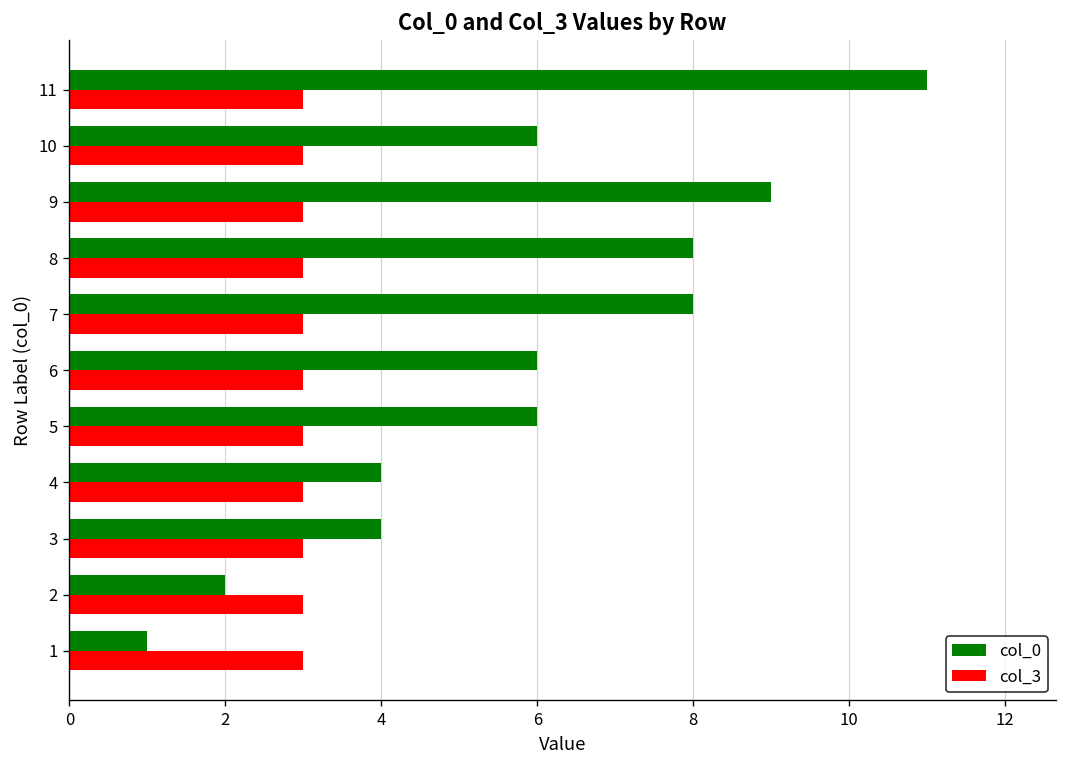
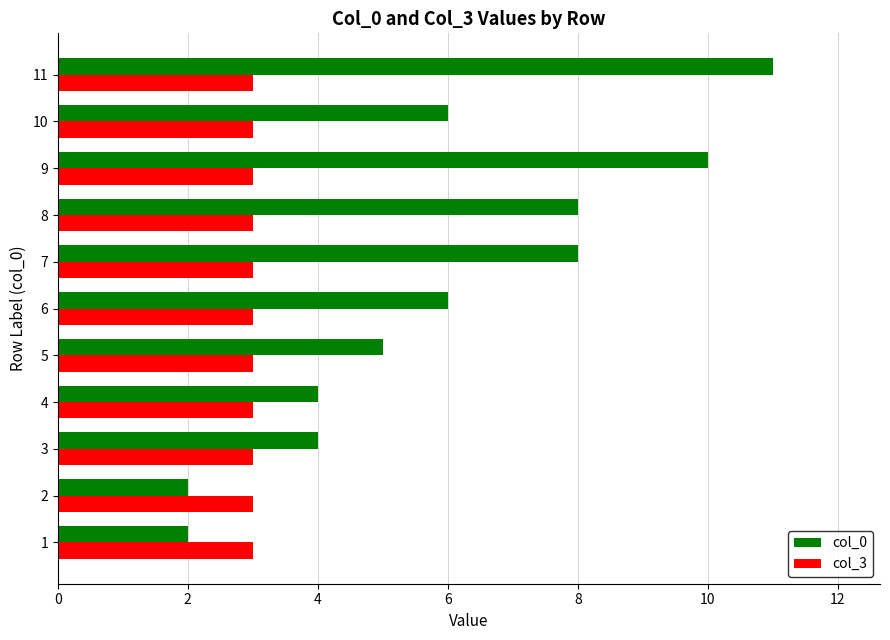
col_0, 9: 9 -> 10
col_0, 5: 6 -> 5
col_0, 1: 1 -> 2
